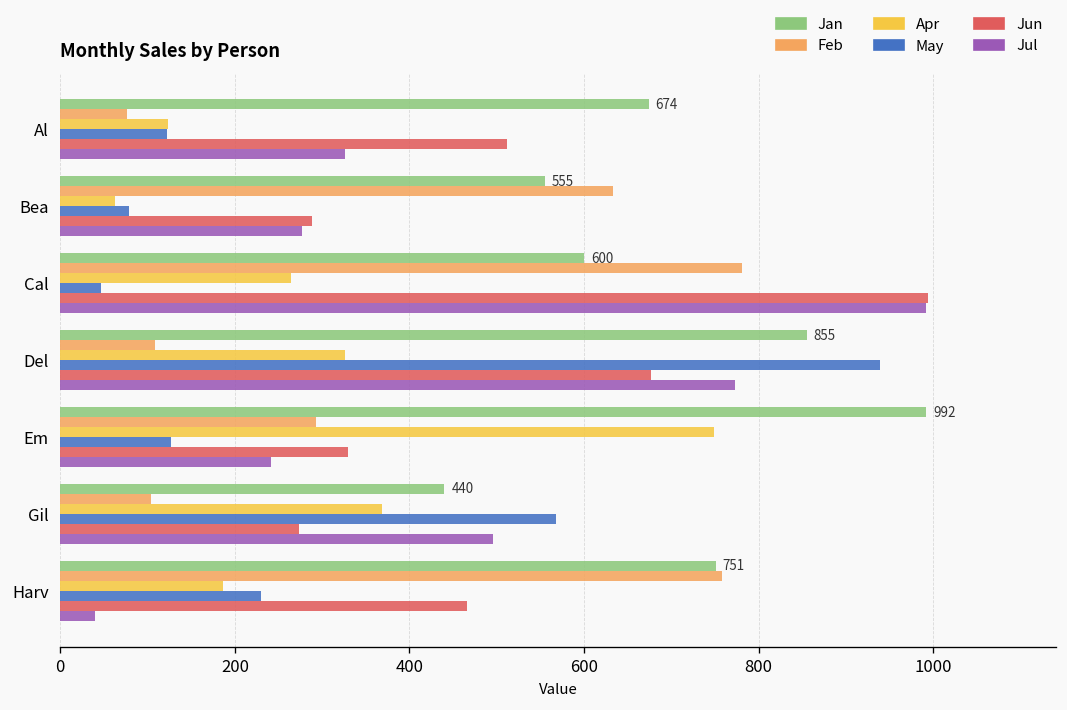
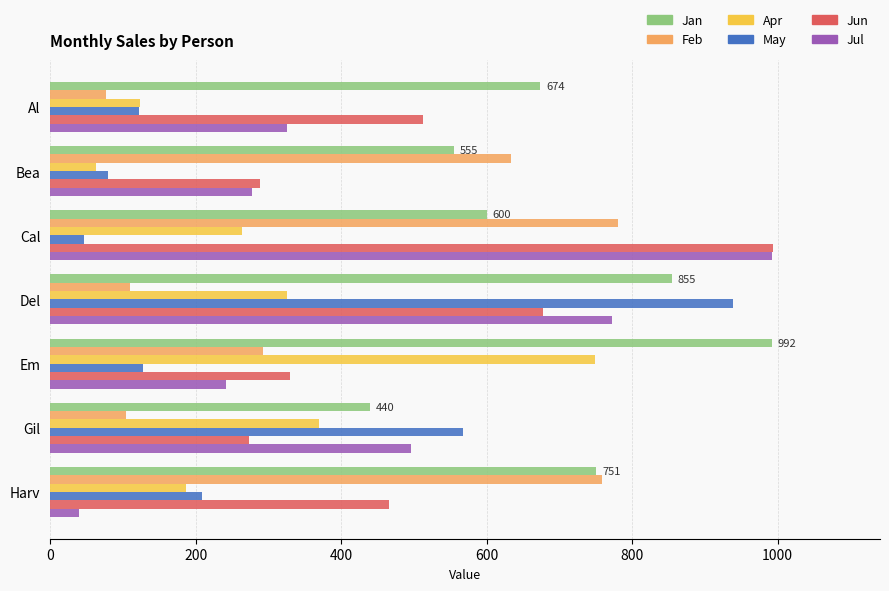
May, Harv: 230 -> 210
